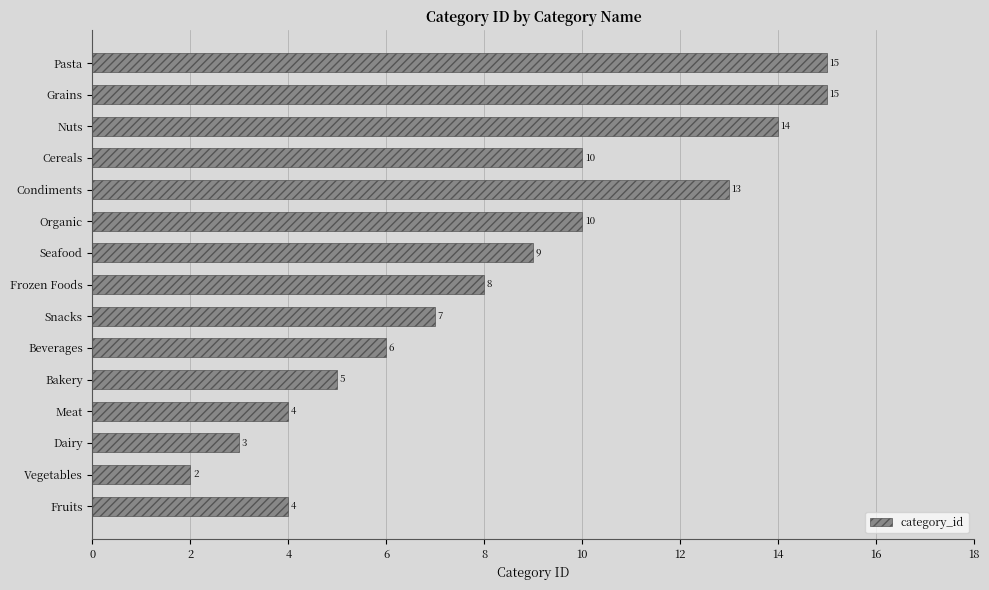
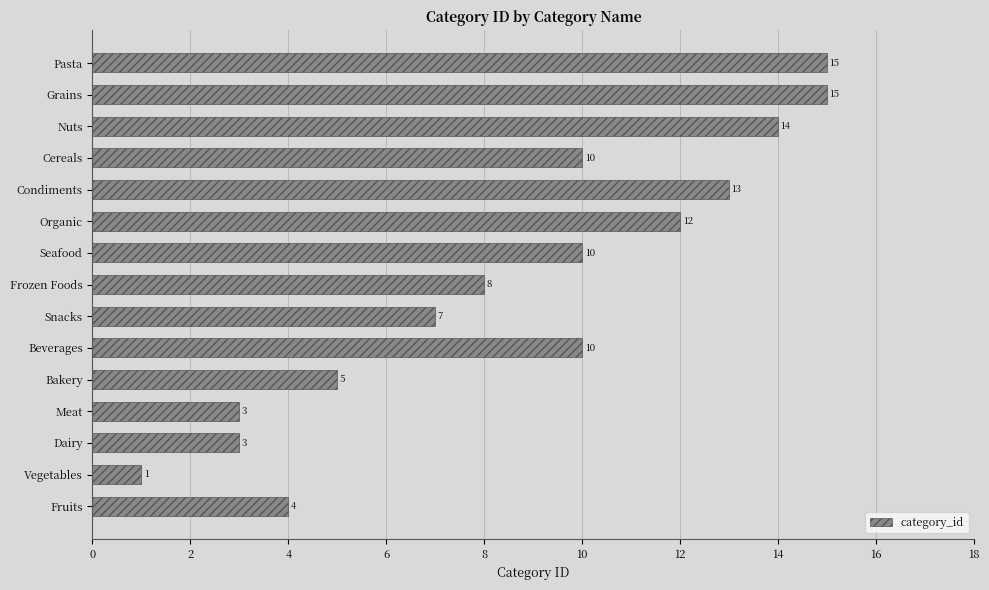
Organic: 10 -> 12
Seafood: 9 -> 10
Beverages: 6 -> 10
Meat: 4 -> 3
Vegetables: 2 -> 1
